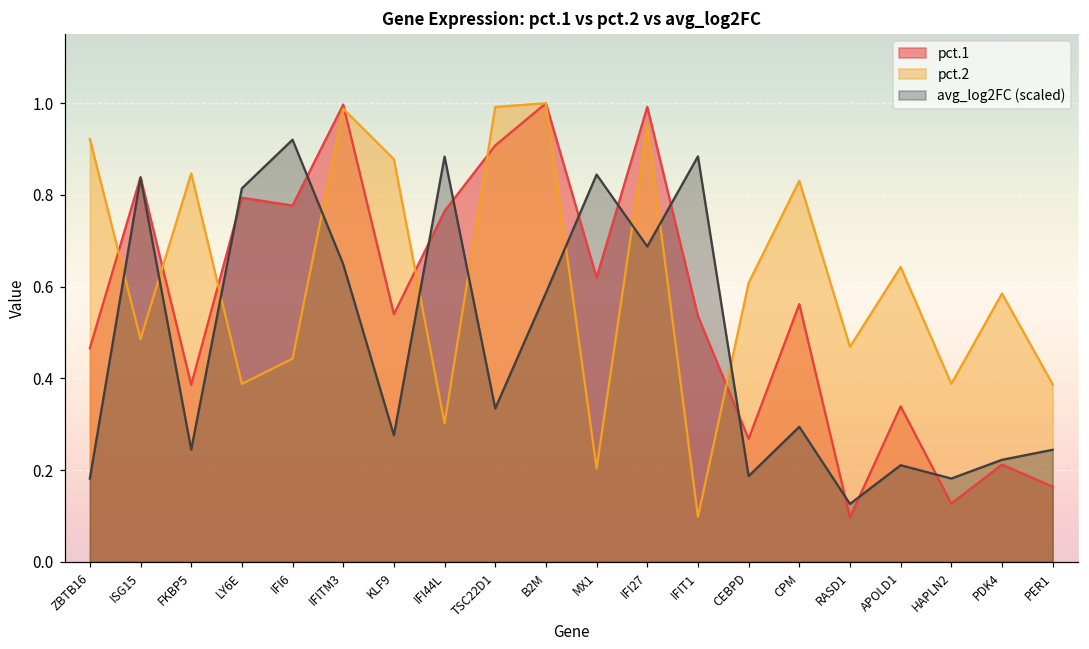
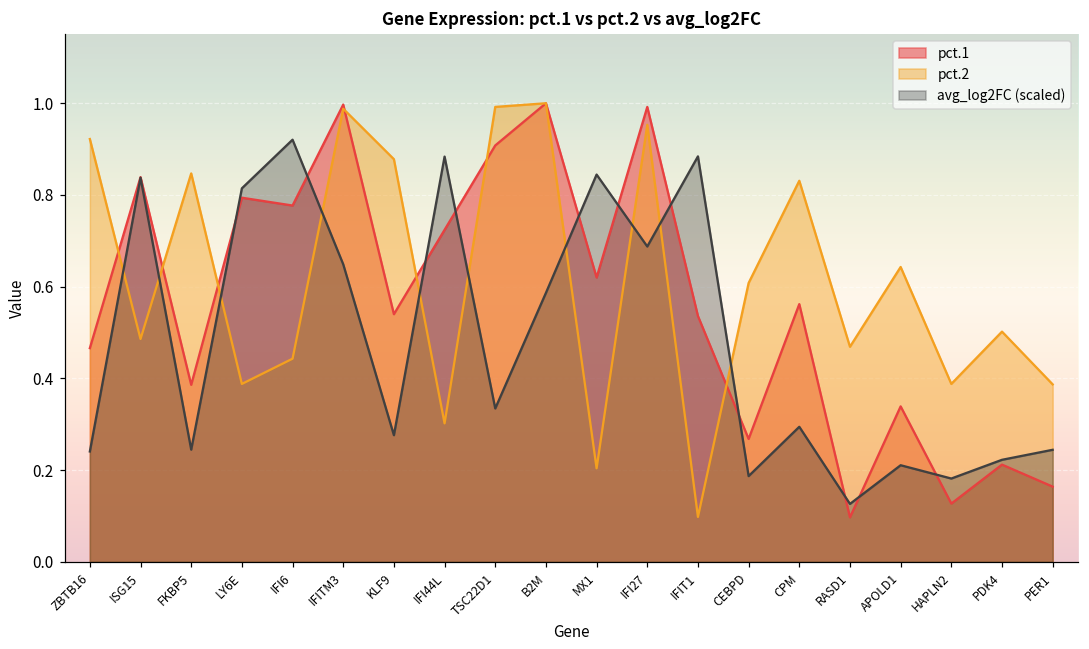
avg_log2FC (scaled), ZBTB16: 0.18 -> 0.24
pct.1, IFI44L: 0.77 -> 0.72
pct.2, PDK4: 0.59 -> 0.50
